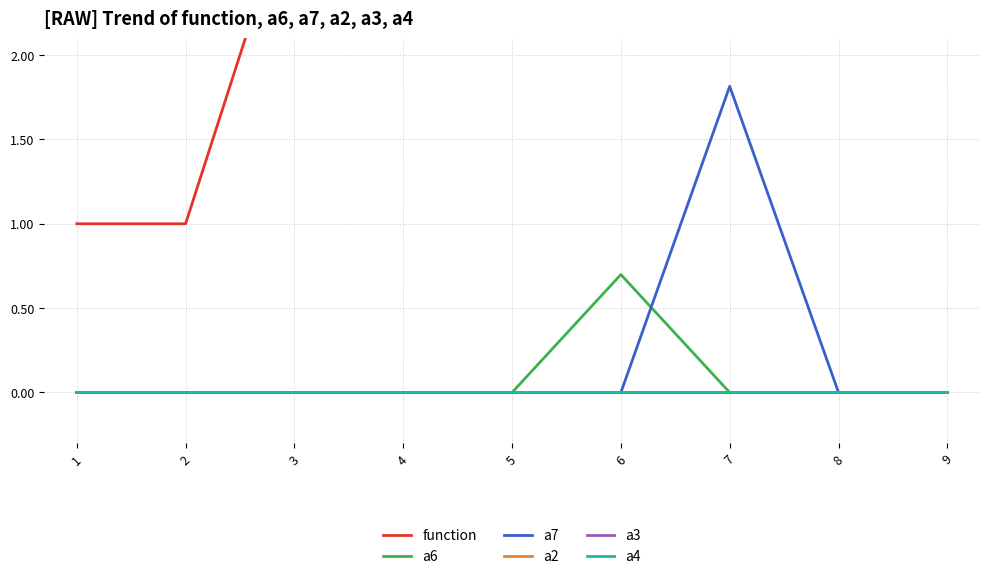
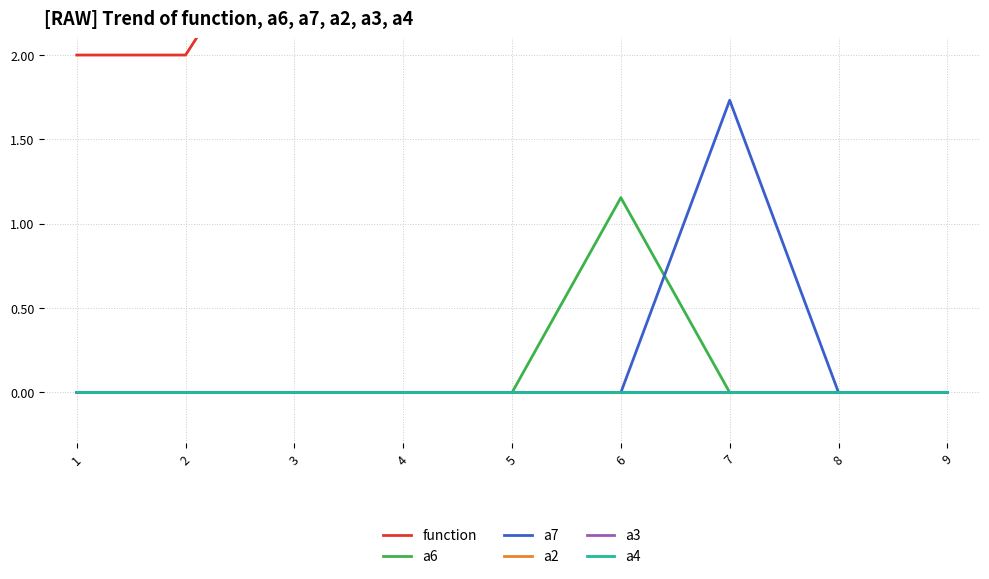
function, 1: 1 -> 2
function, 2: 1 -> 2
a6, 6: 0.70 -> 1.15
a7, 7: 1.81 -> 1.73
